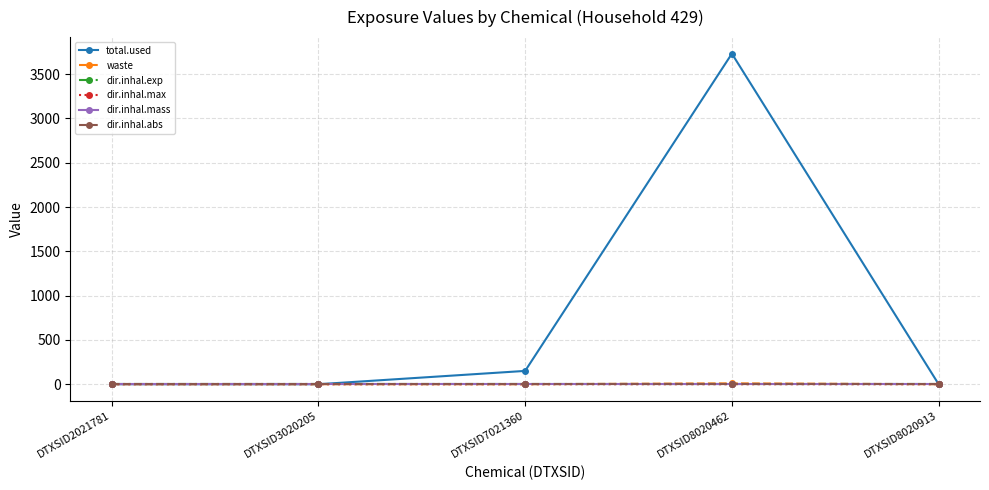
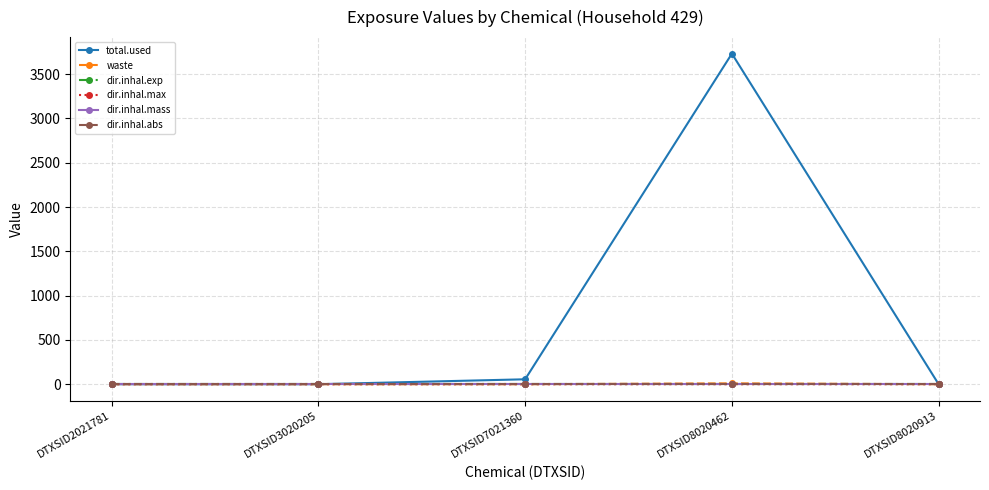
total.used, DTXSID7021360: 200 -> 100
